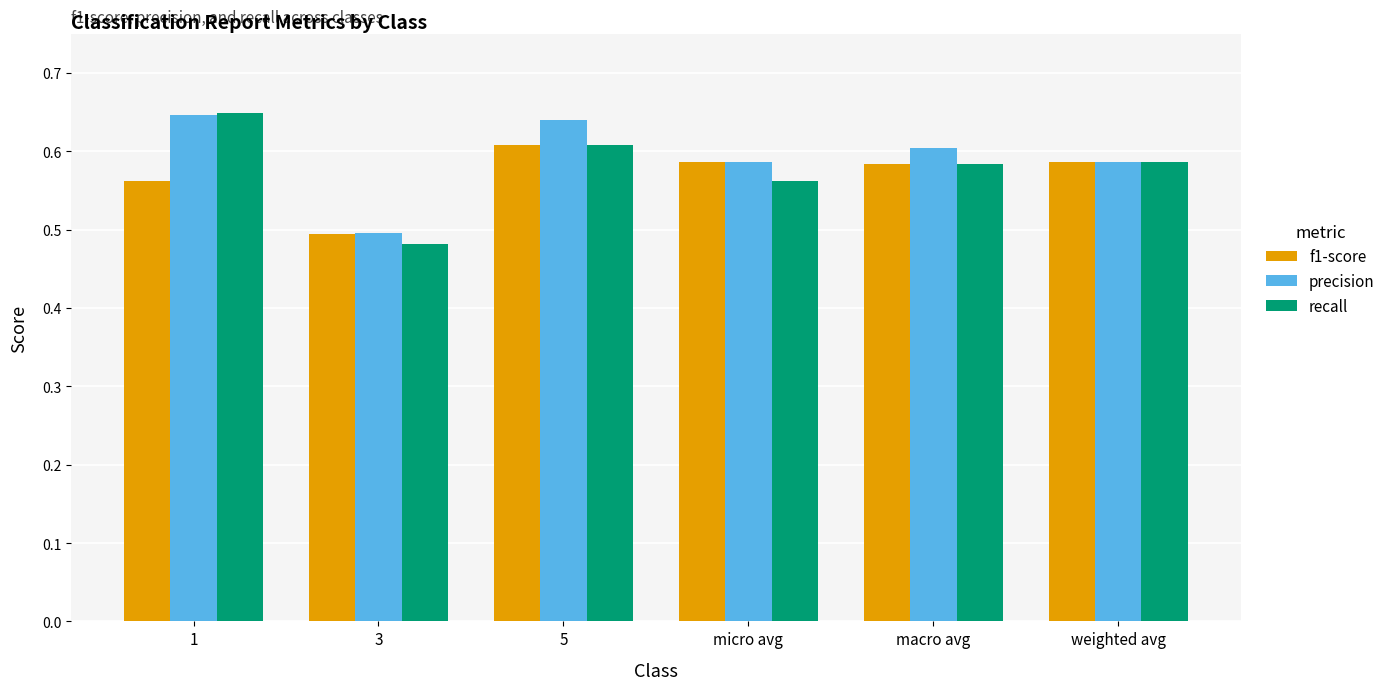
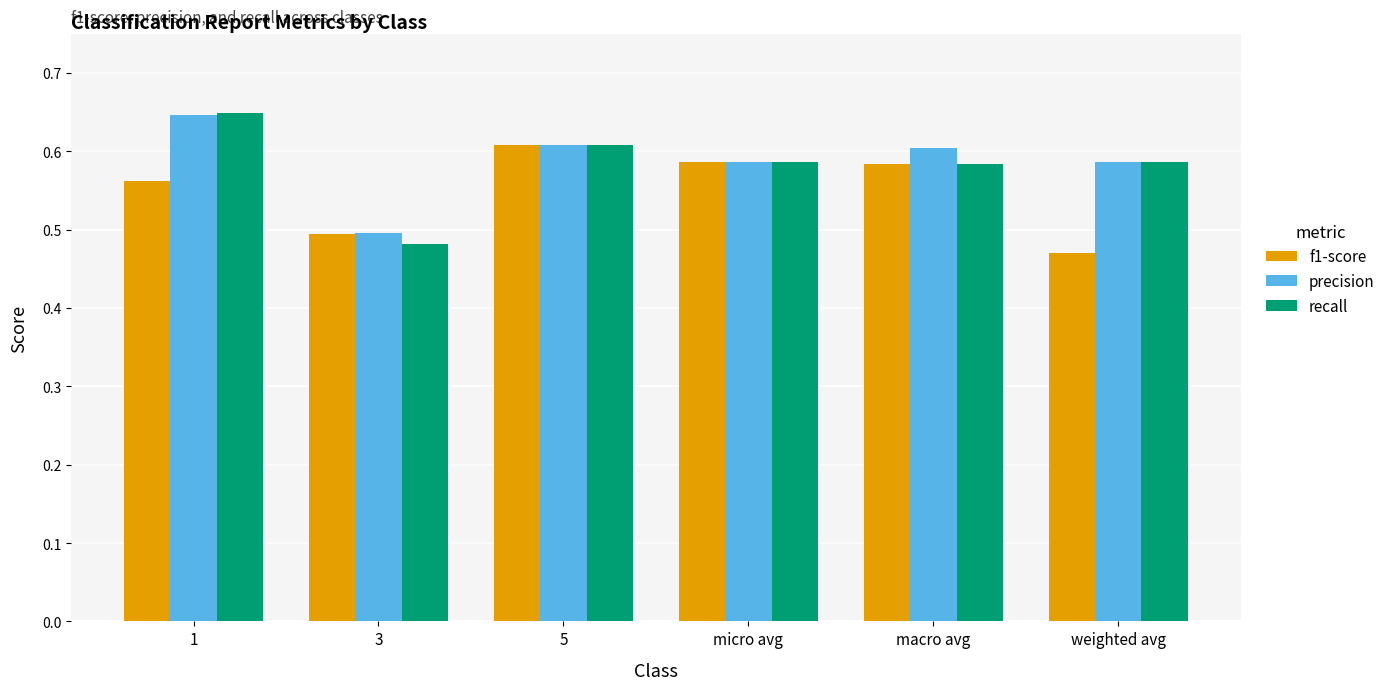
precision, 5: 0.64 -> 0.61
recall, micro avg: 0.56 -> 0.59
f1-score, weighted avg: 0.59 -> 0.47
